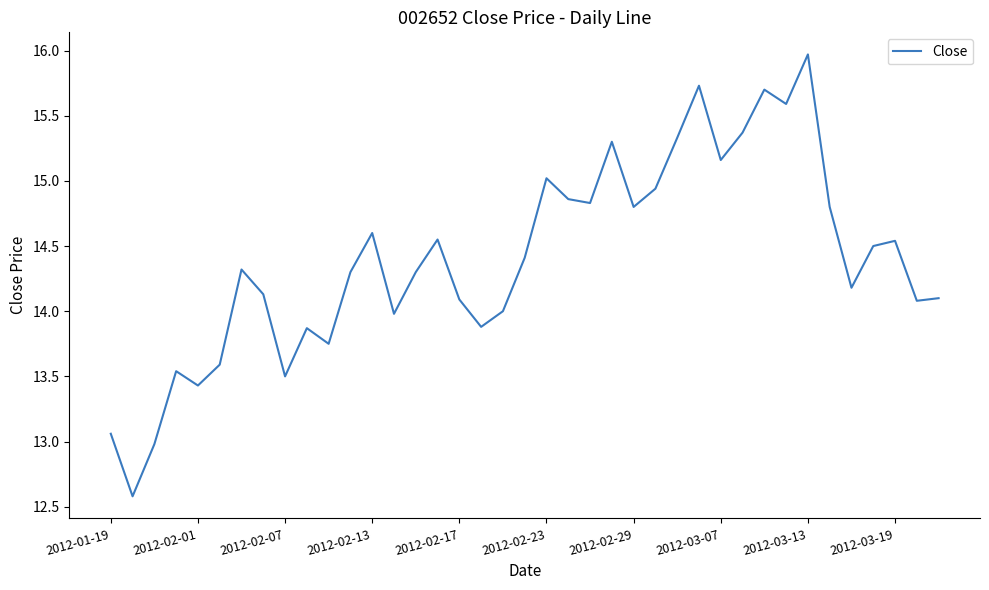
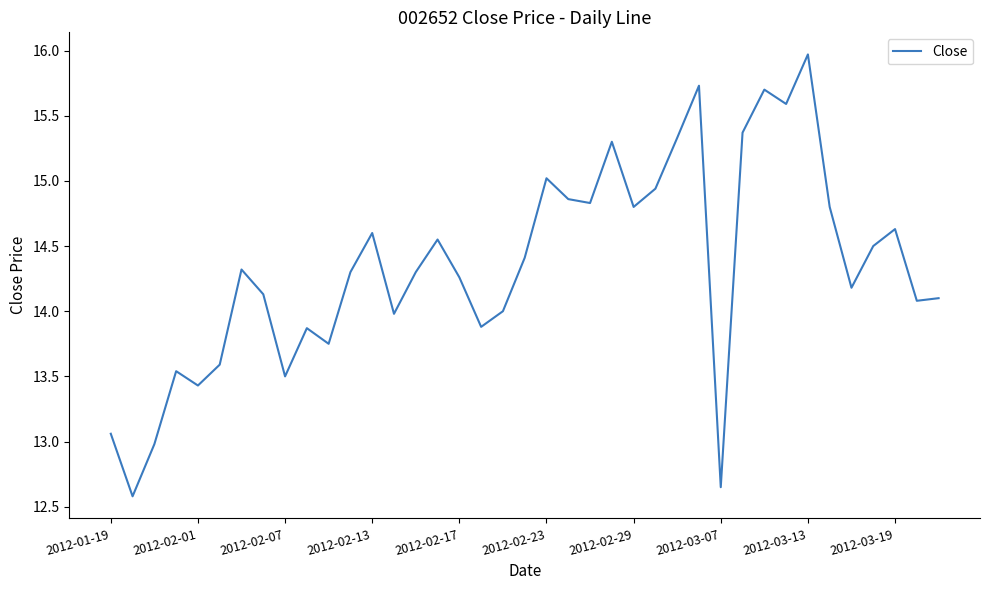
2012-02-17: 14.09 -> 14.26
2012-03-07: 15.16 -> 12.65
2012-03-19: 14.54 -> 14.63
